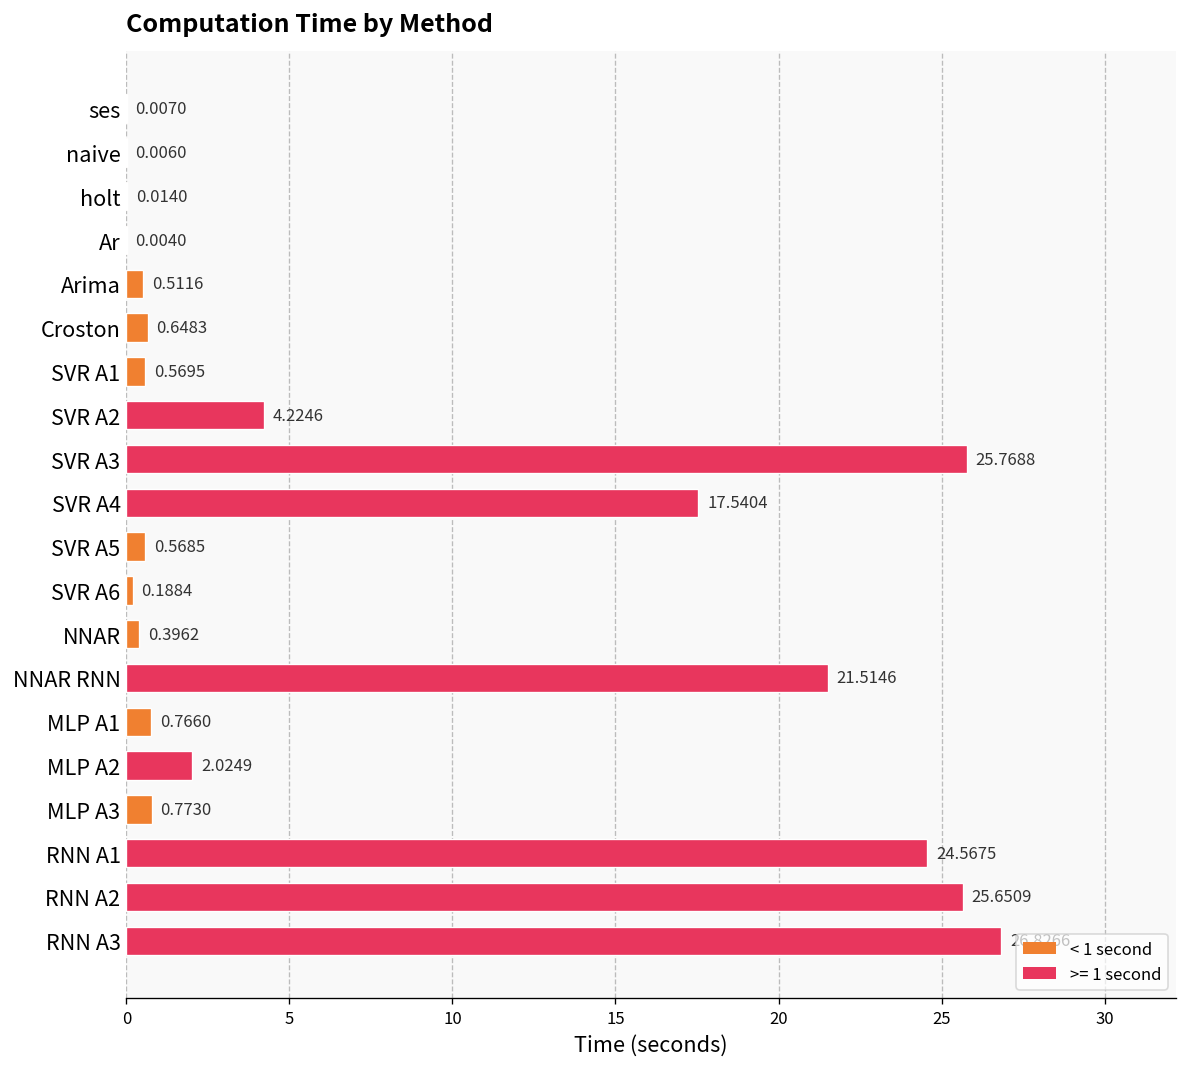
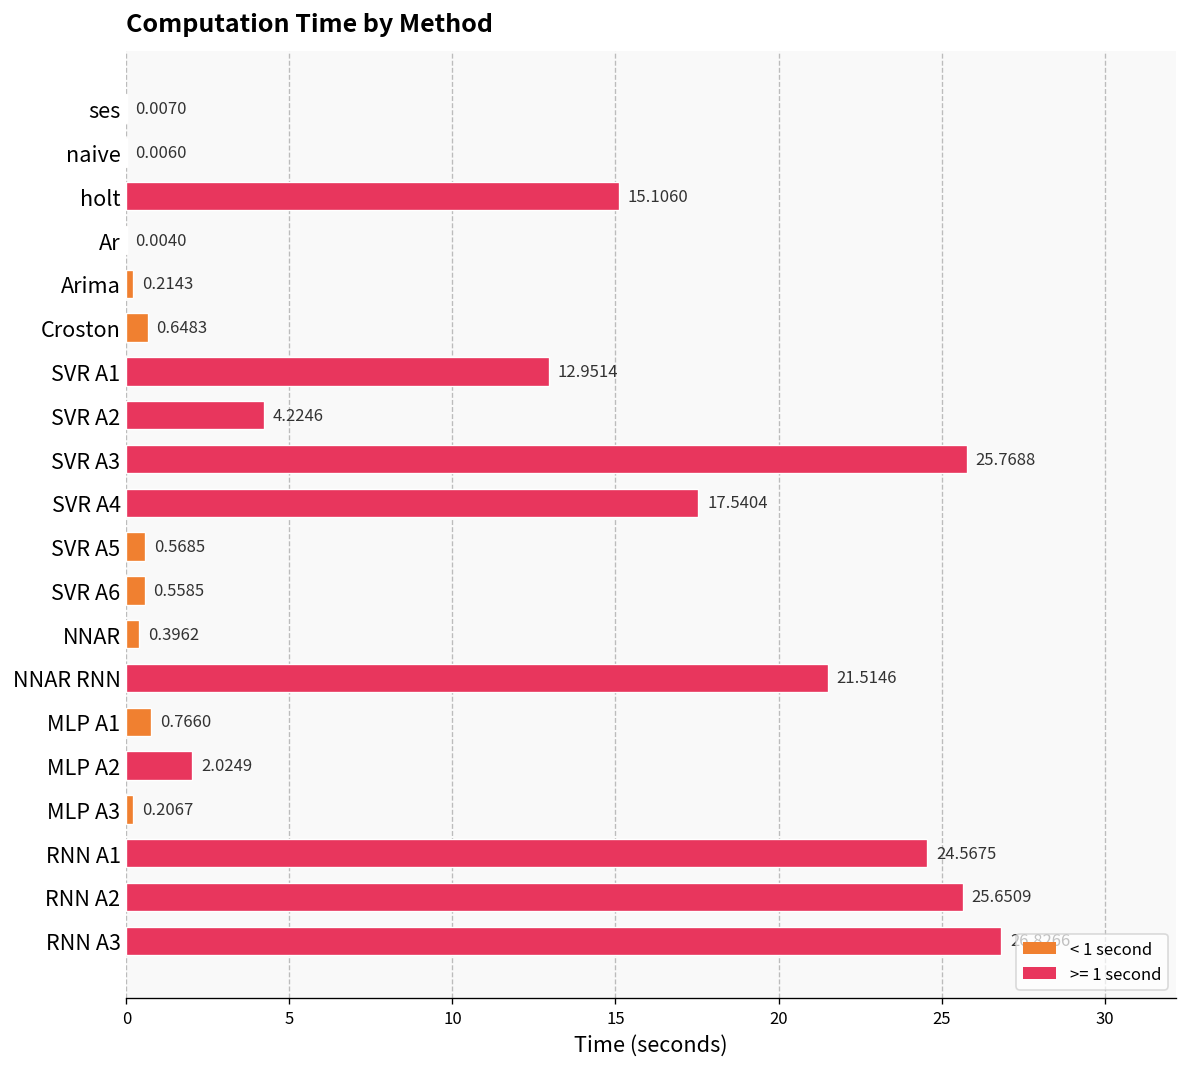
holt: 0.0140 -> 15.1060
Arima: 0.5116 -> 0.2143
SVR A1: 0.5695 -> 12.9514
SVR A6: 0.1884 -> 0.5585
MLP A3: 0.7730 -> 0.2067
